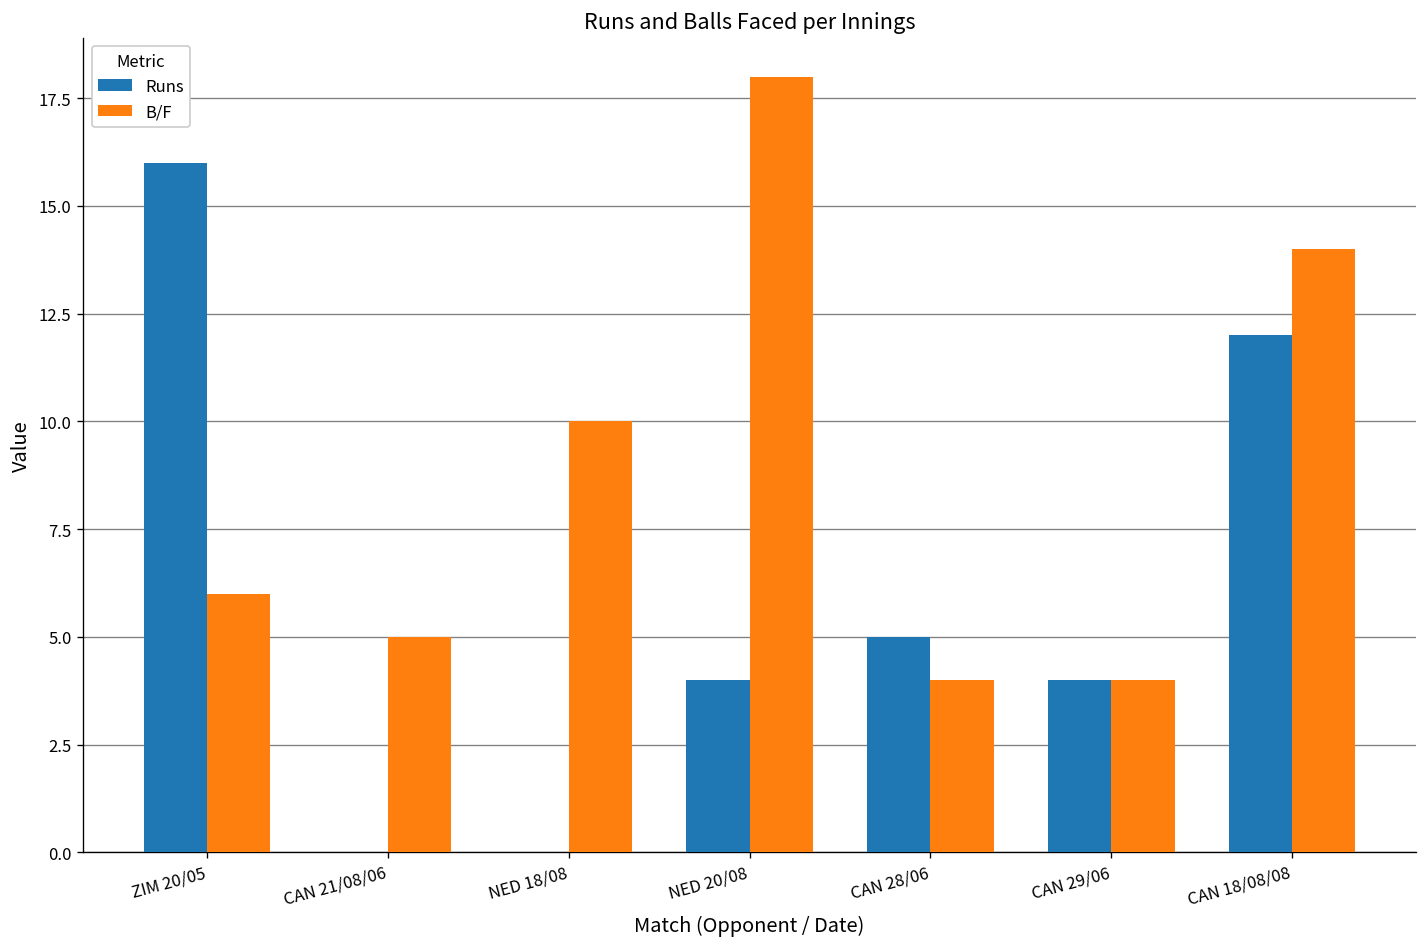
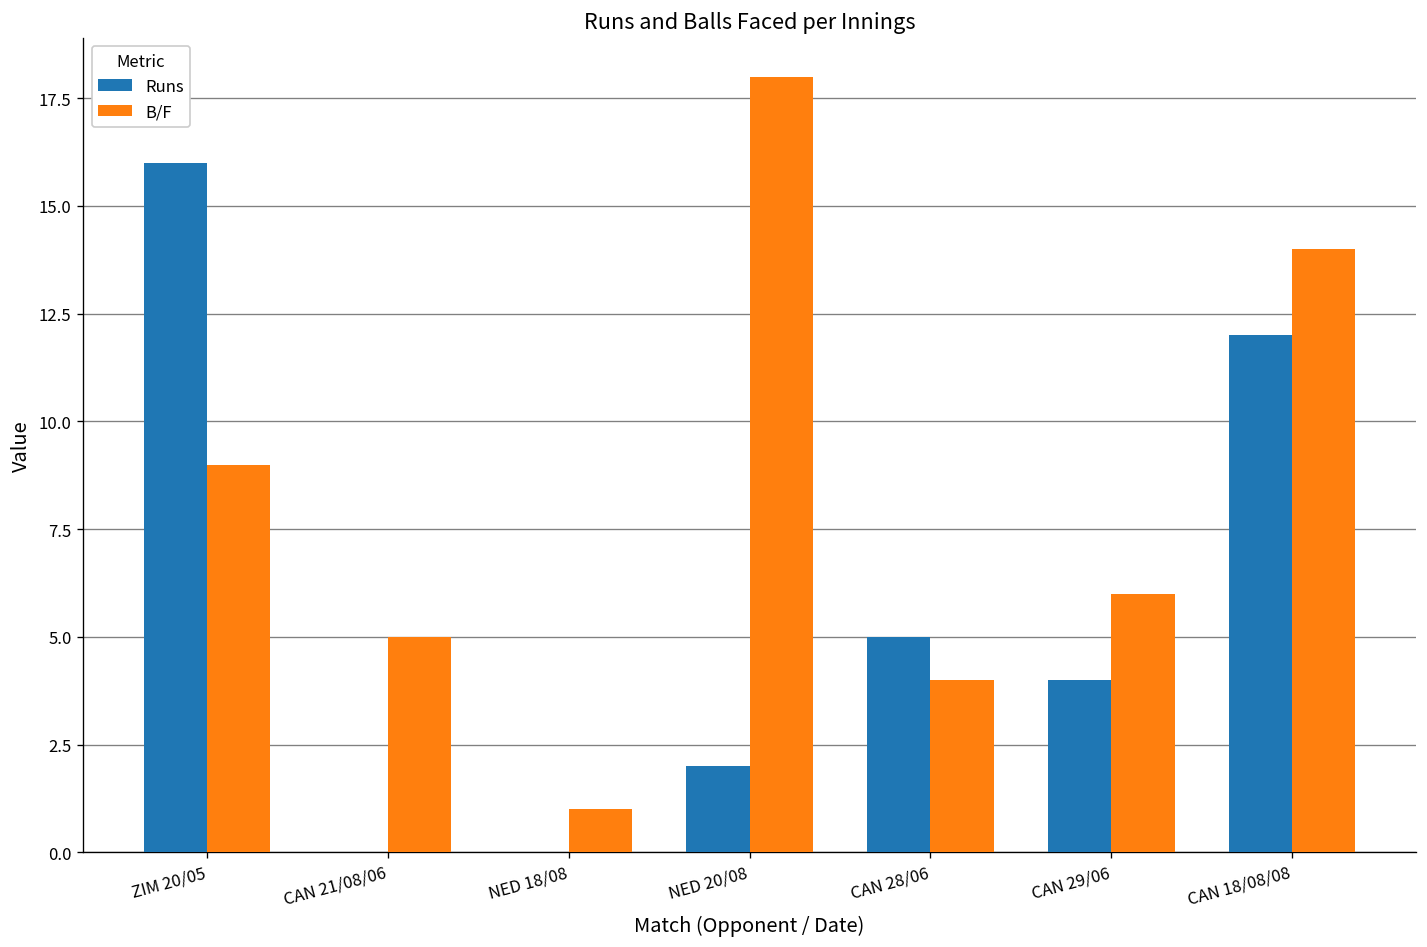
B/F, ZIM 20/05: 6 -> 9
B/F, NED 18/08: 10 -> 1
Runs, NED 20/08: 4 -> 2
B/F, CAN 29/06: 4 -> 6
